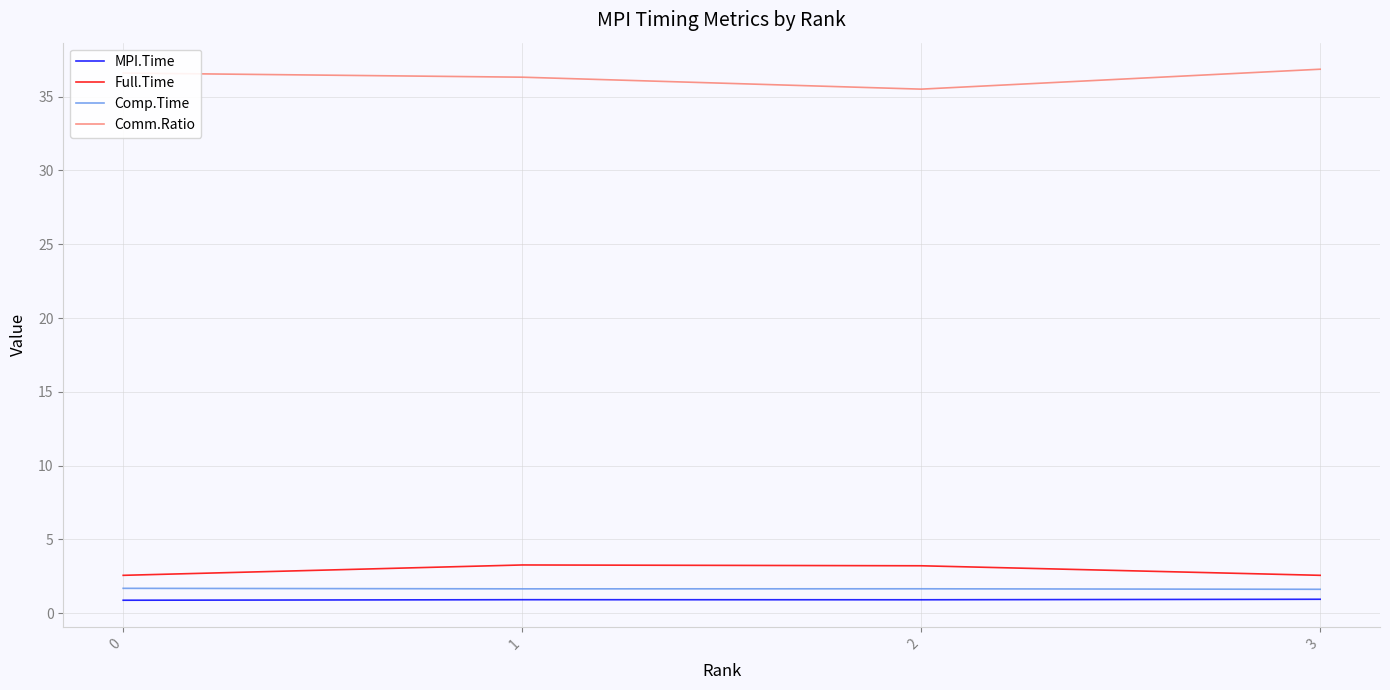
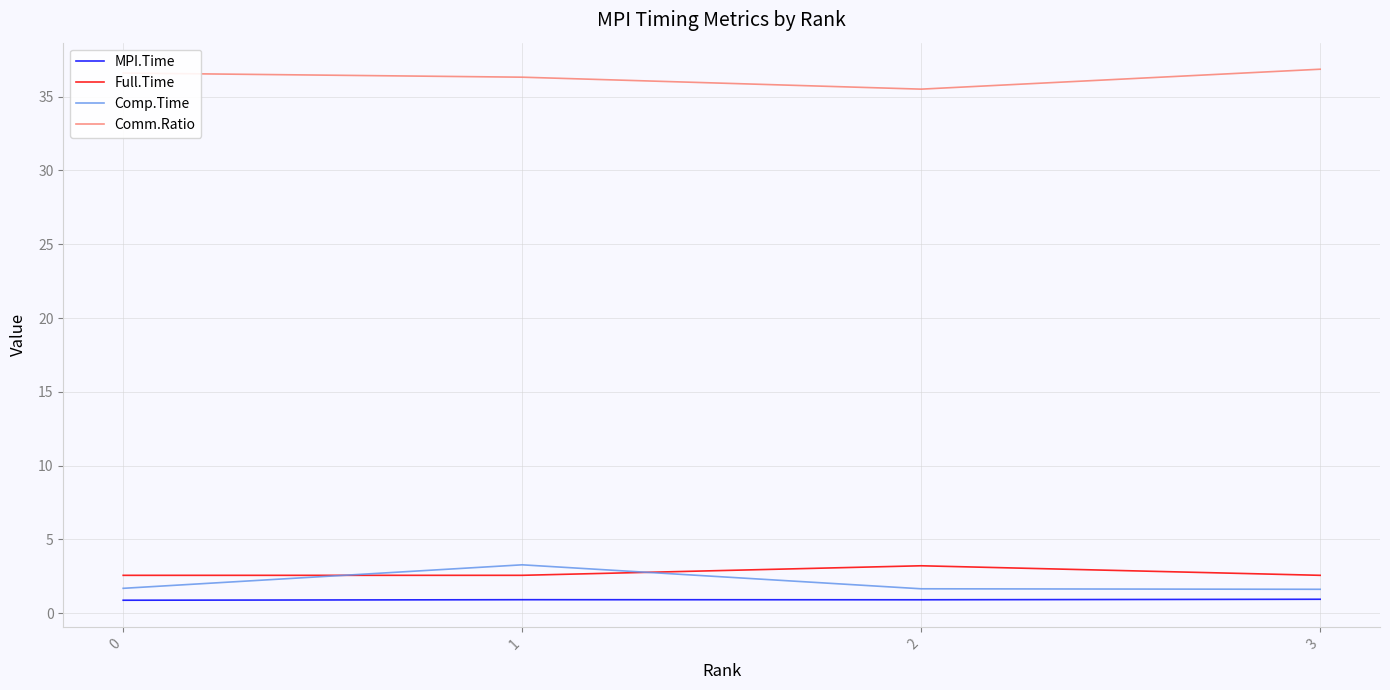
Full.Time, 1: 3.3 -> 2.6
Comp.Time, 1: 1.7 -> 3.3
